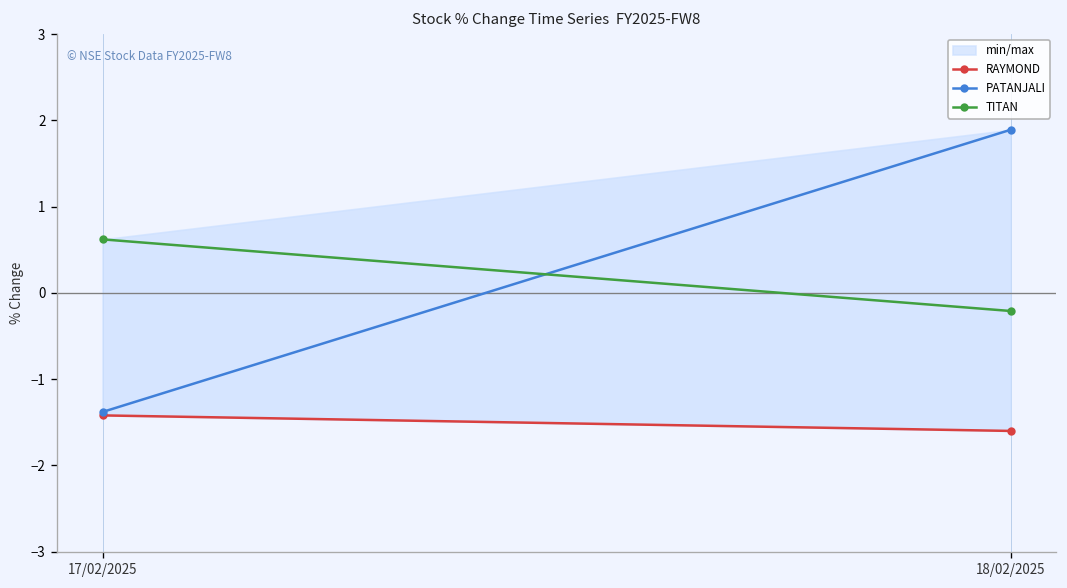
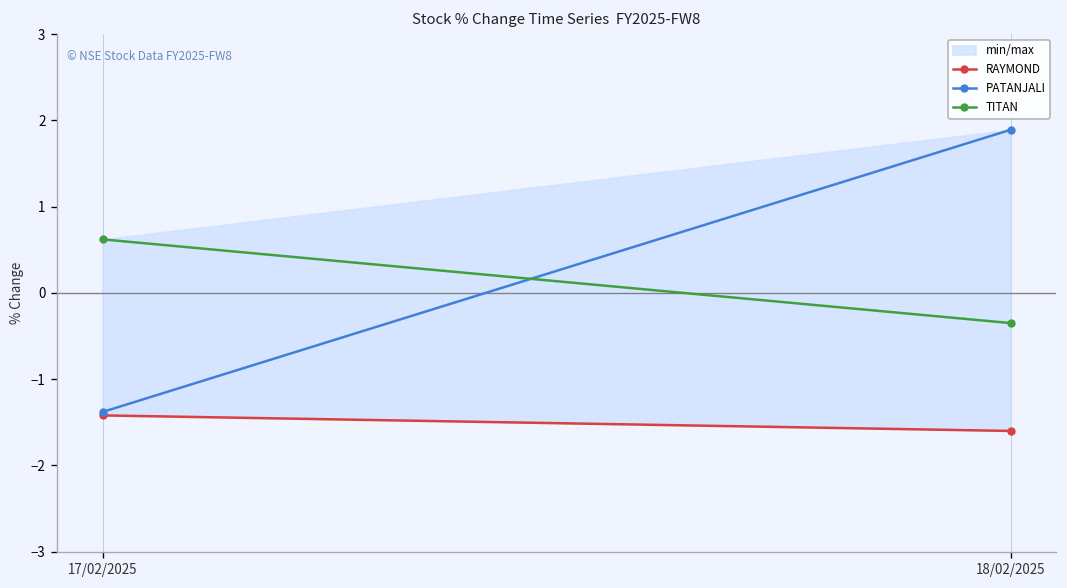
TITAN, 18/02/2025: -0.2 -> -0.4
